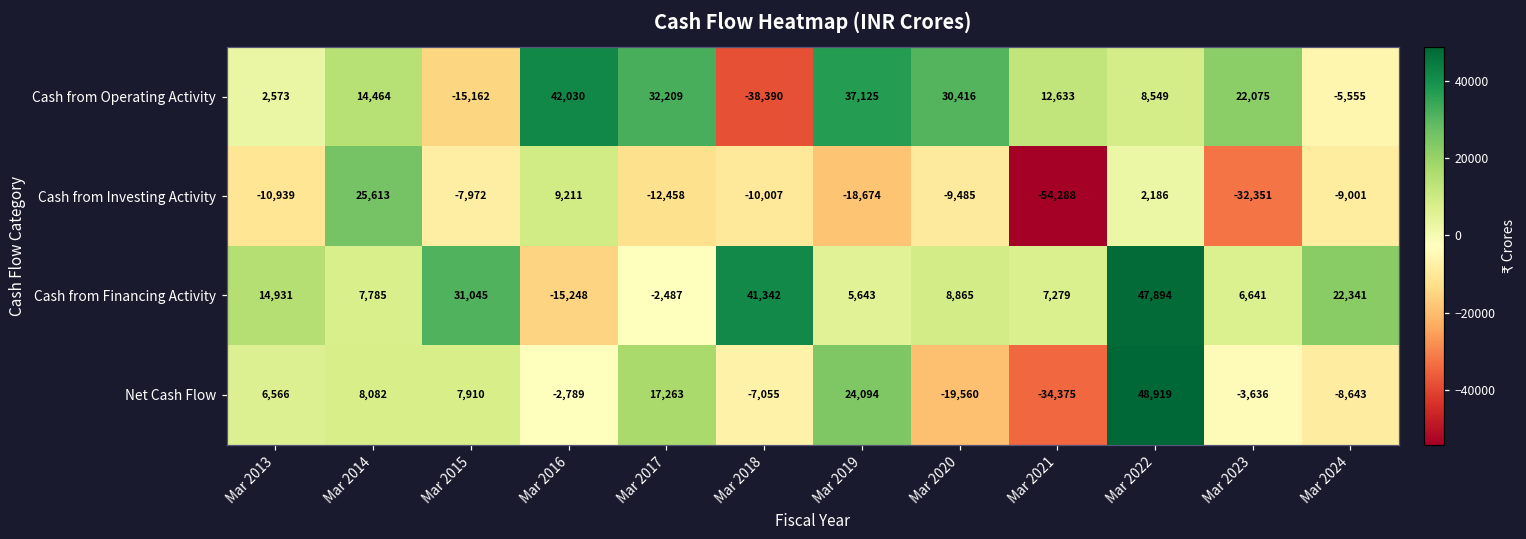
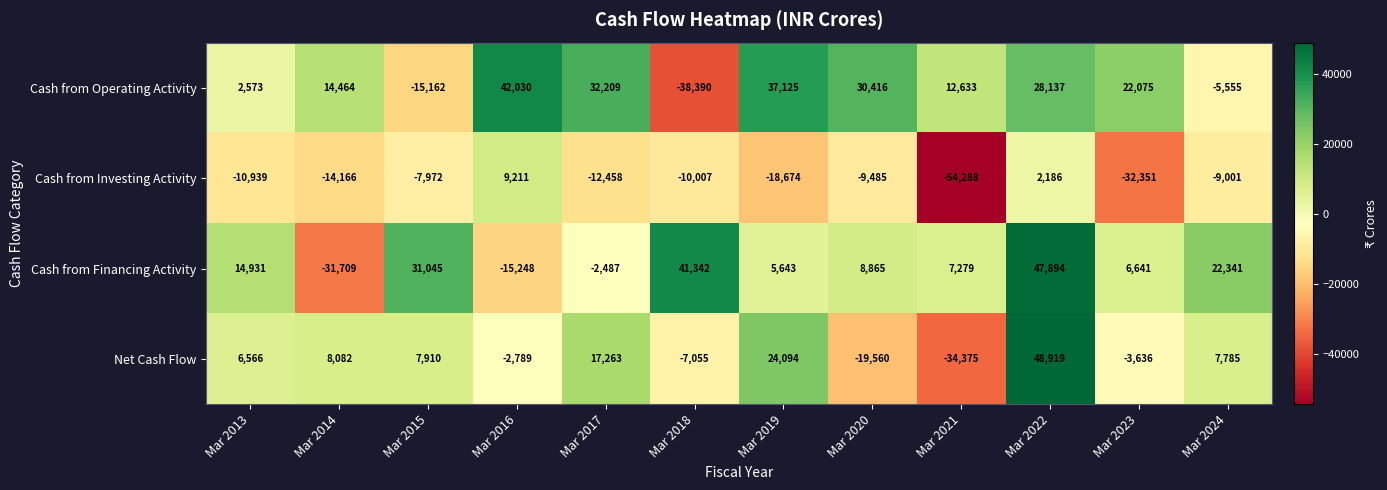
Cash from Operating Activity, Mar 2022: 8,549 -> 28,137
Cash from Investing Activity, Mar 2014: 25,613 -> -14,166
Cash from Financing Activity, Mar 2014: 7,785 -> -31,709
Net Cash Flow, Mar 2024: -8,643 -> 7,785
